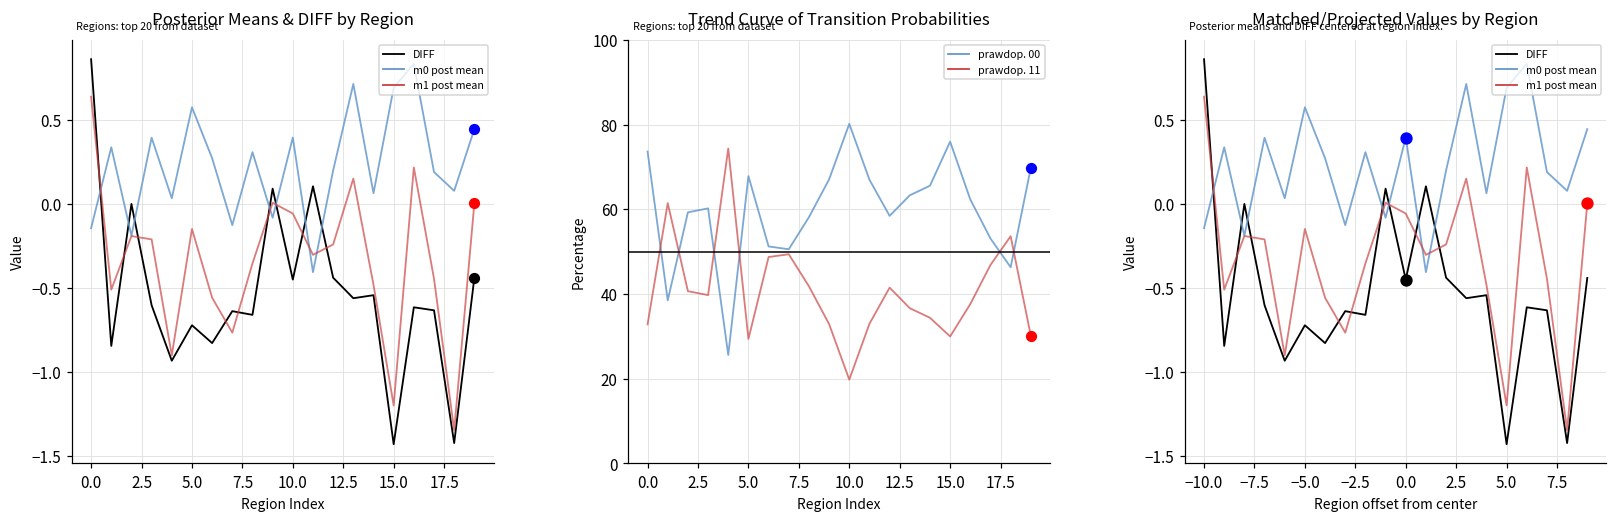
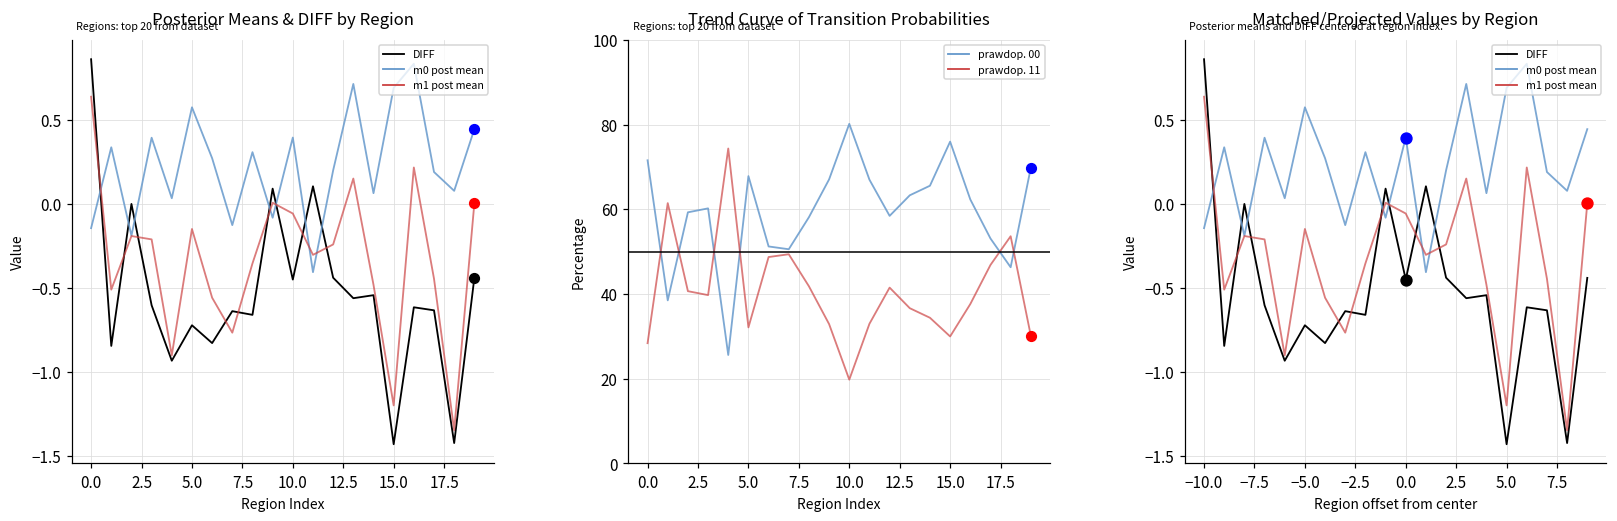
Trend Curve of Transition Probabilities, prawdop. 00, 0.0: 74 -> 72
Trend Curve of Transition Probabilities, prawdop. 11, 0.0: 33 -> 28
Trend Curve of Transition Probabilities, prawdop. 11, 5.0: 29 -> 32
